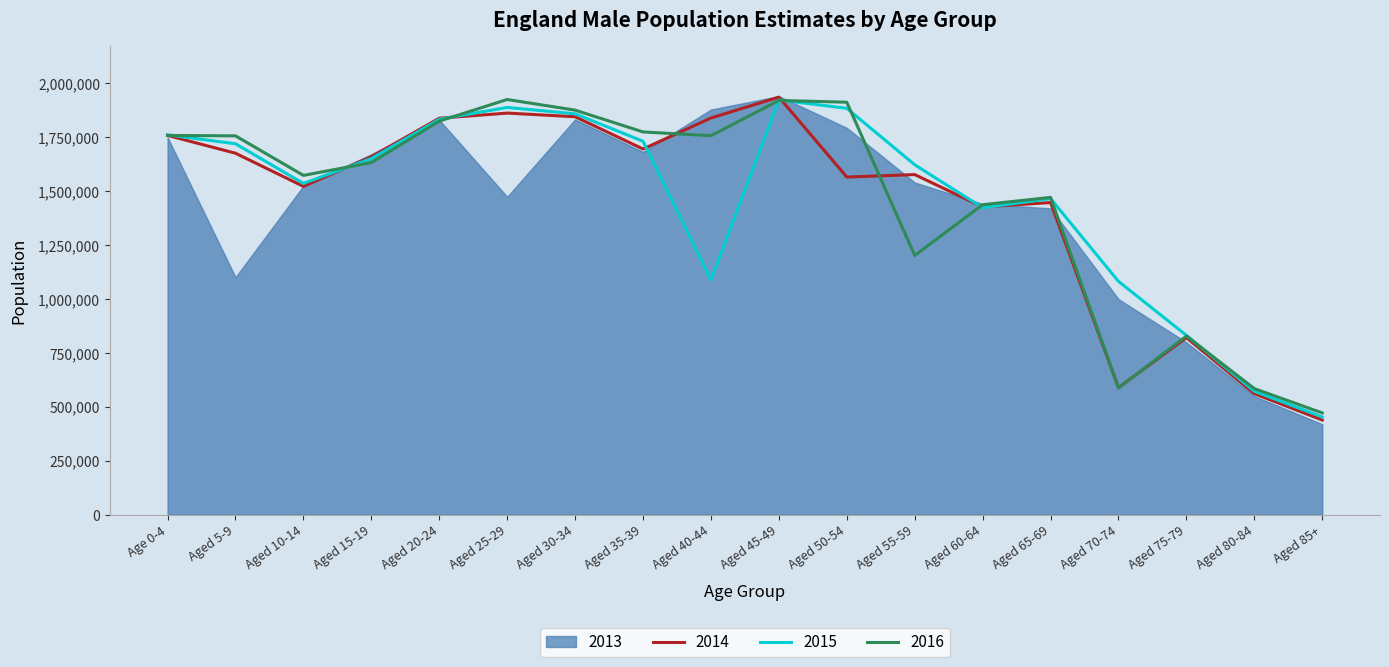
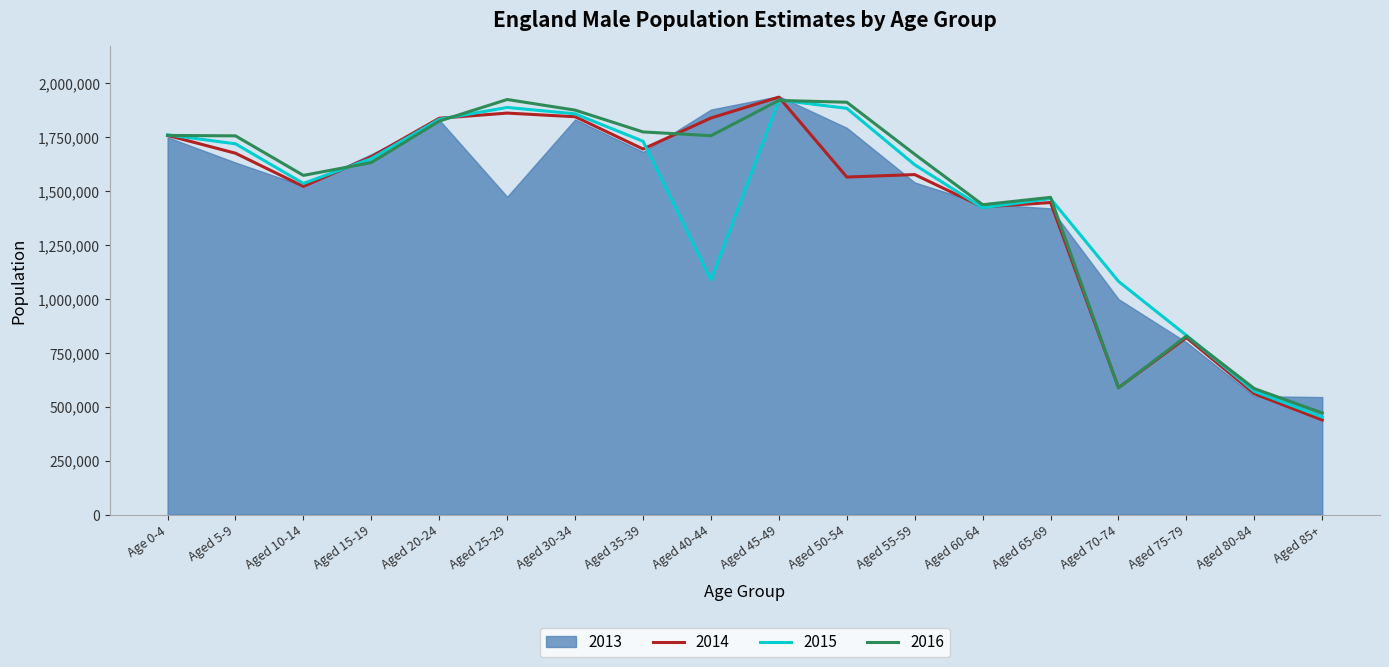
2013, Aged 5-9: 1,100,000 -> 1,630,000
2016, Aged 55-59: 1,200,000 -> 1,670,000
2013, Aged 85+: 420,000 -> 540,000
